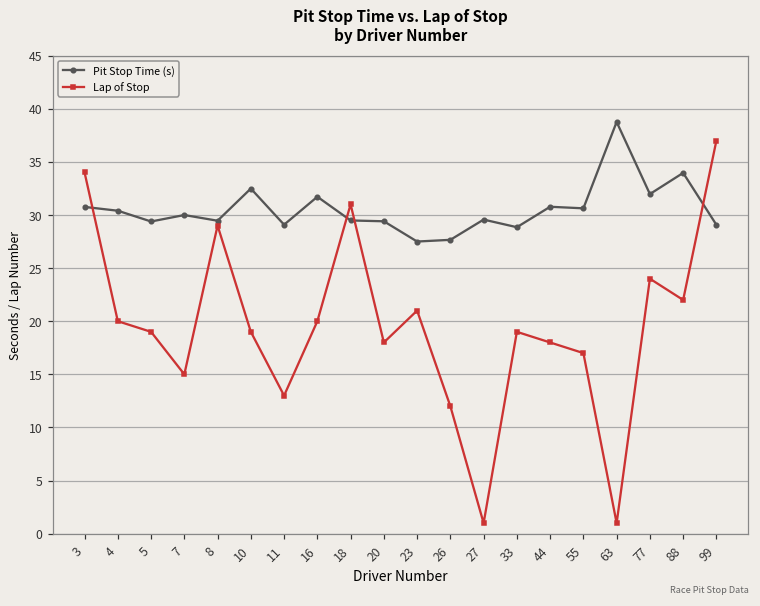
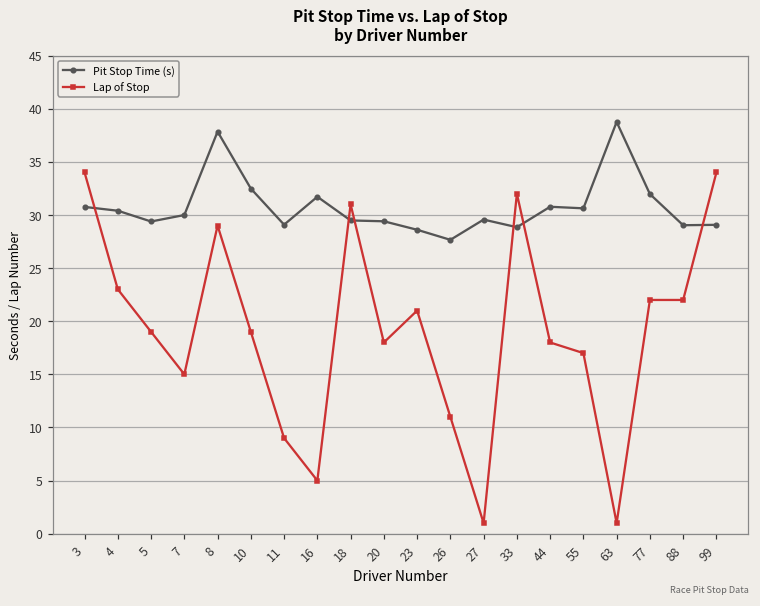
Lap of Stop, 4: 20 -> 23
Pit Stop Time (s), 8: 29 -> 38
Lap of Stop, 11: 13 -> 9
Lap of Stop, 16: 20 -> 5
Pit Stop Time (s), 23: 27 -> 29
Lap of Stop, 26: 12 -> 11
Lap of Stop, 33: 19 -> 32
Lap of Stop, 77: 24 -> 22
Pit Stop Time (s), 88: 34 -> 29
Lap of Stop, 99: 37 -> 34
